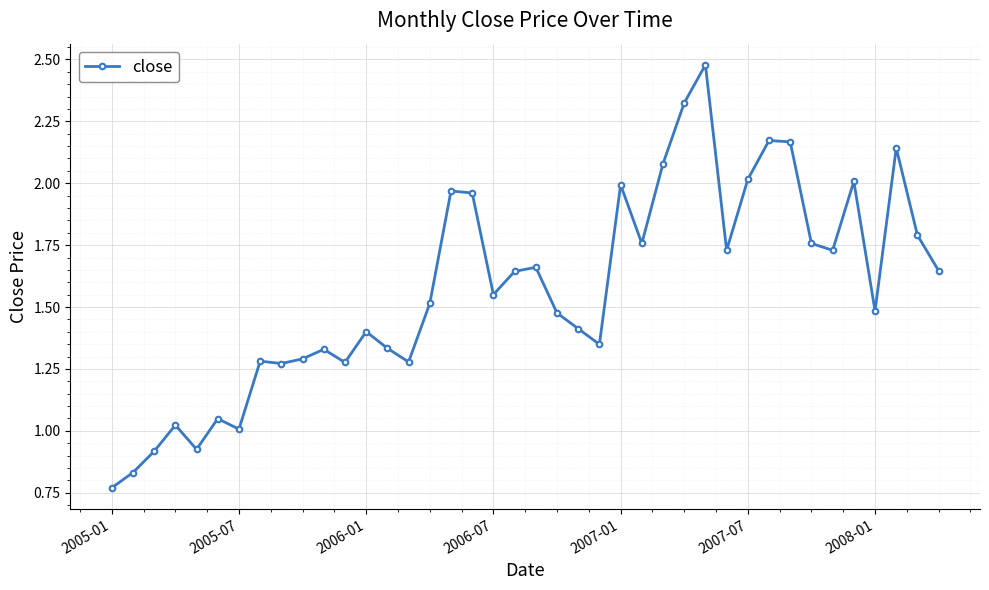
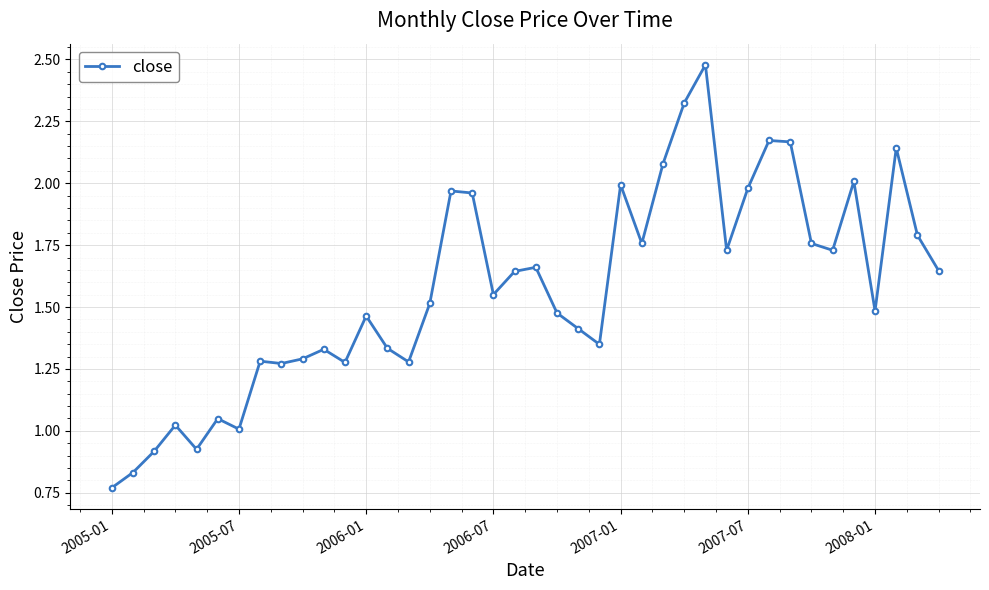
2006-01: 1.40 -> 1.46
2007-07: 2.02 -> 1.98
